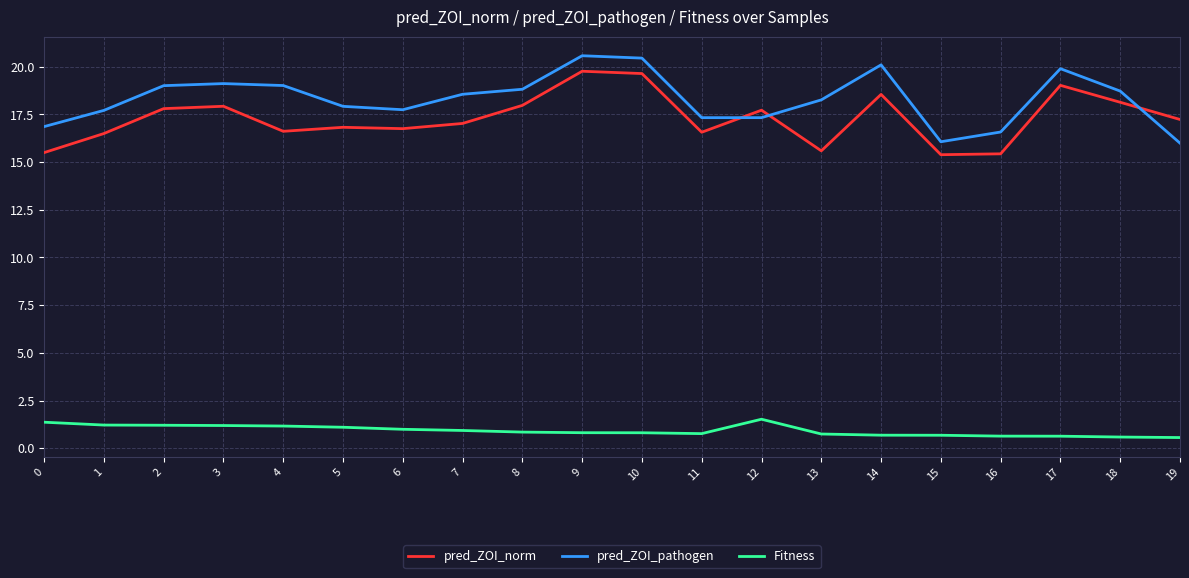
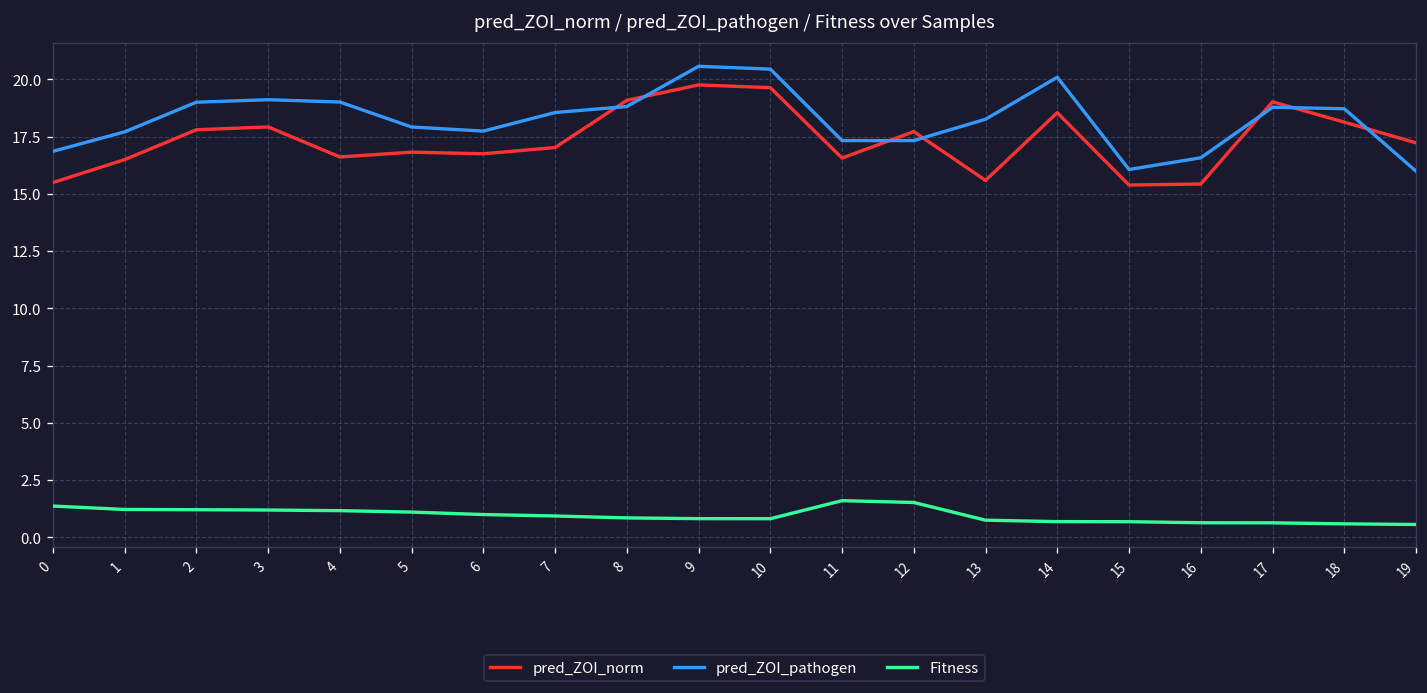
pred_ZOI_norm, 8: 18.0 -> 19.1
Fitness, 11: 0.8 -> 1.6
pred_ZOI_pathogen, 17: 19.9 -> 18.8
